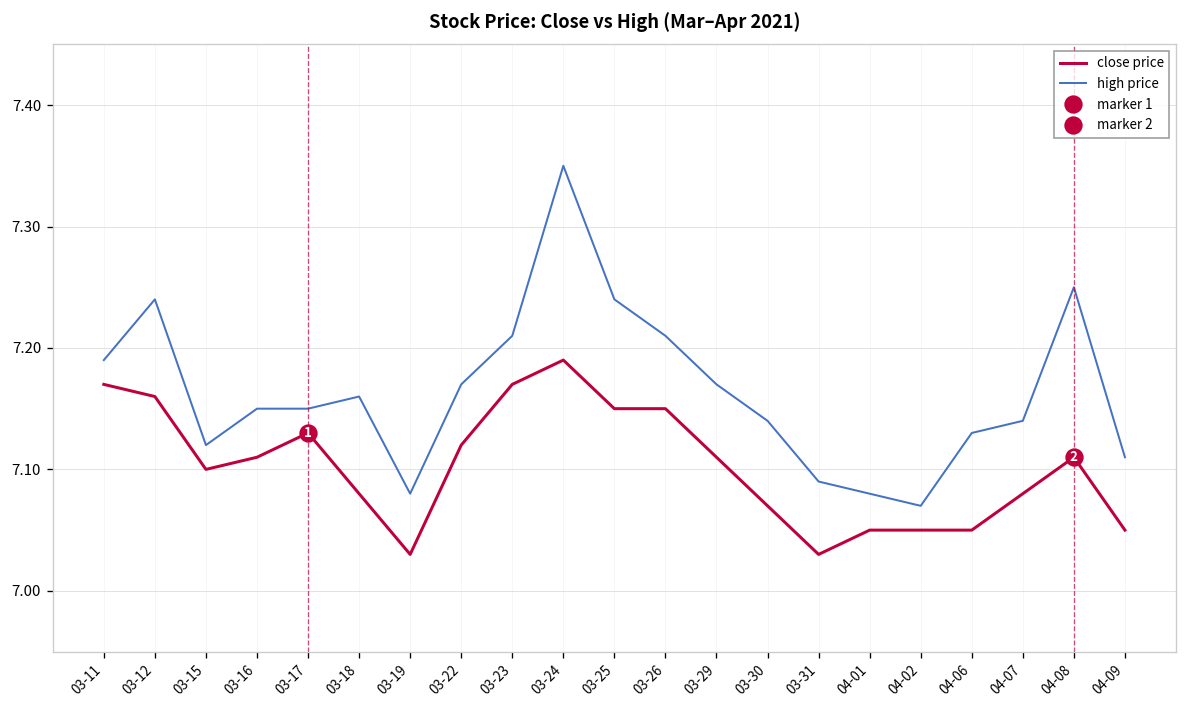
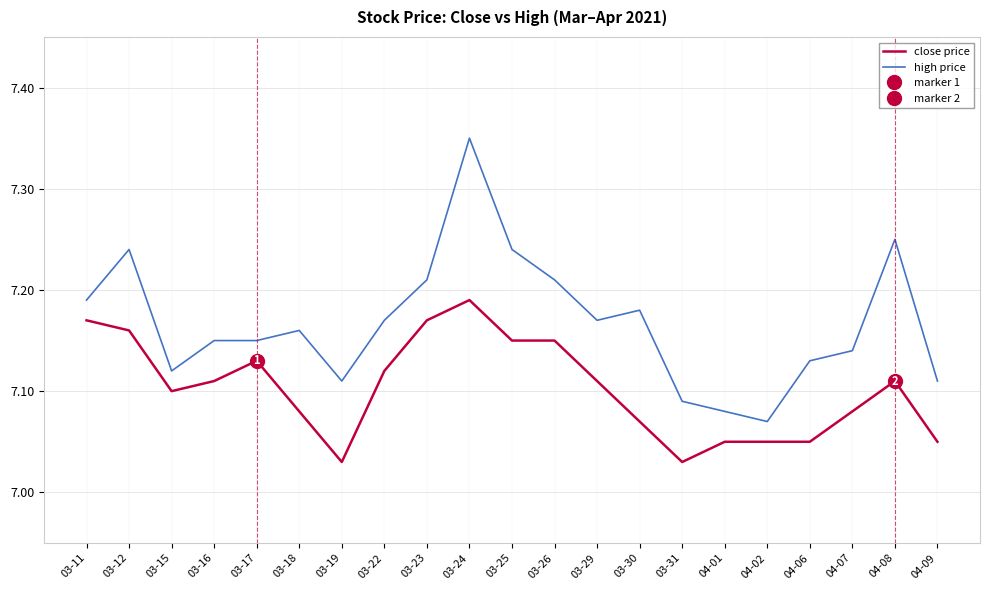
high price, 03-19: 7.08 -> 7.11
high price, 03-30: 7.14 -> 7.18
